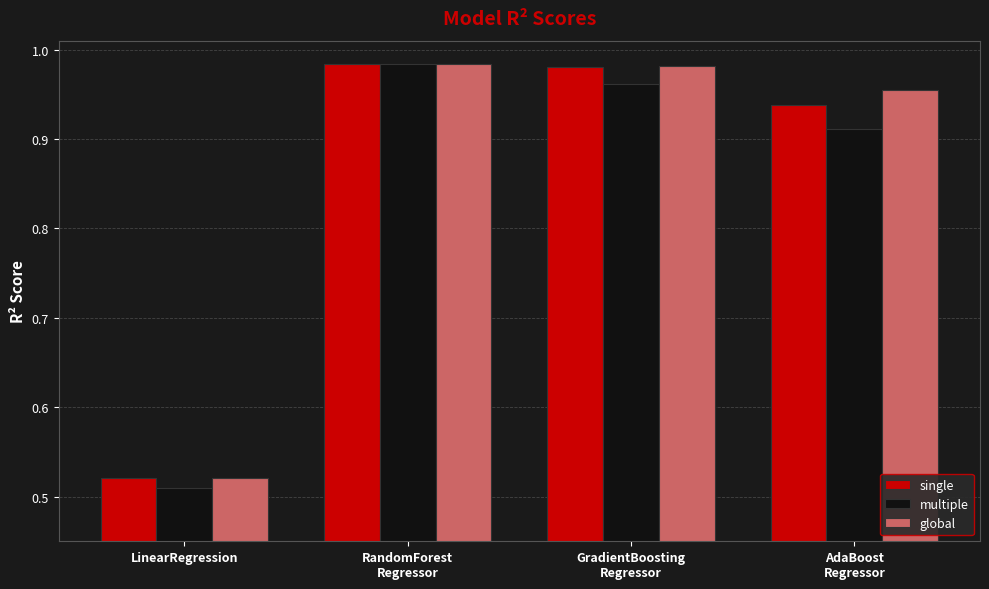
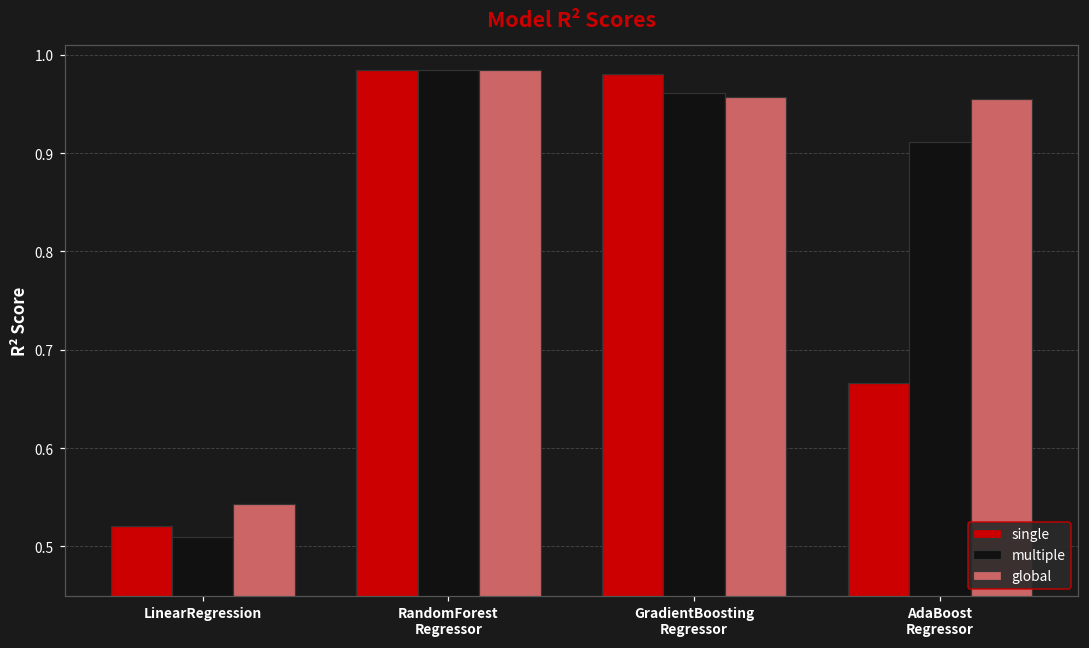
global, LinearRegression: 0.52 -> 0.54
global, GradientBoosting Regressor: 0.98 -> 0.96
single, AdaBoost Regressor: 0.94 -> 0.67
